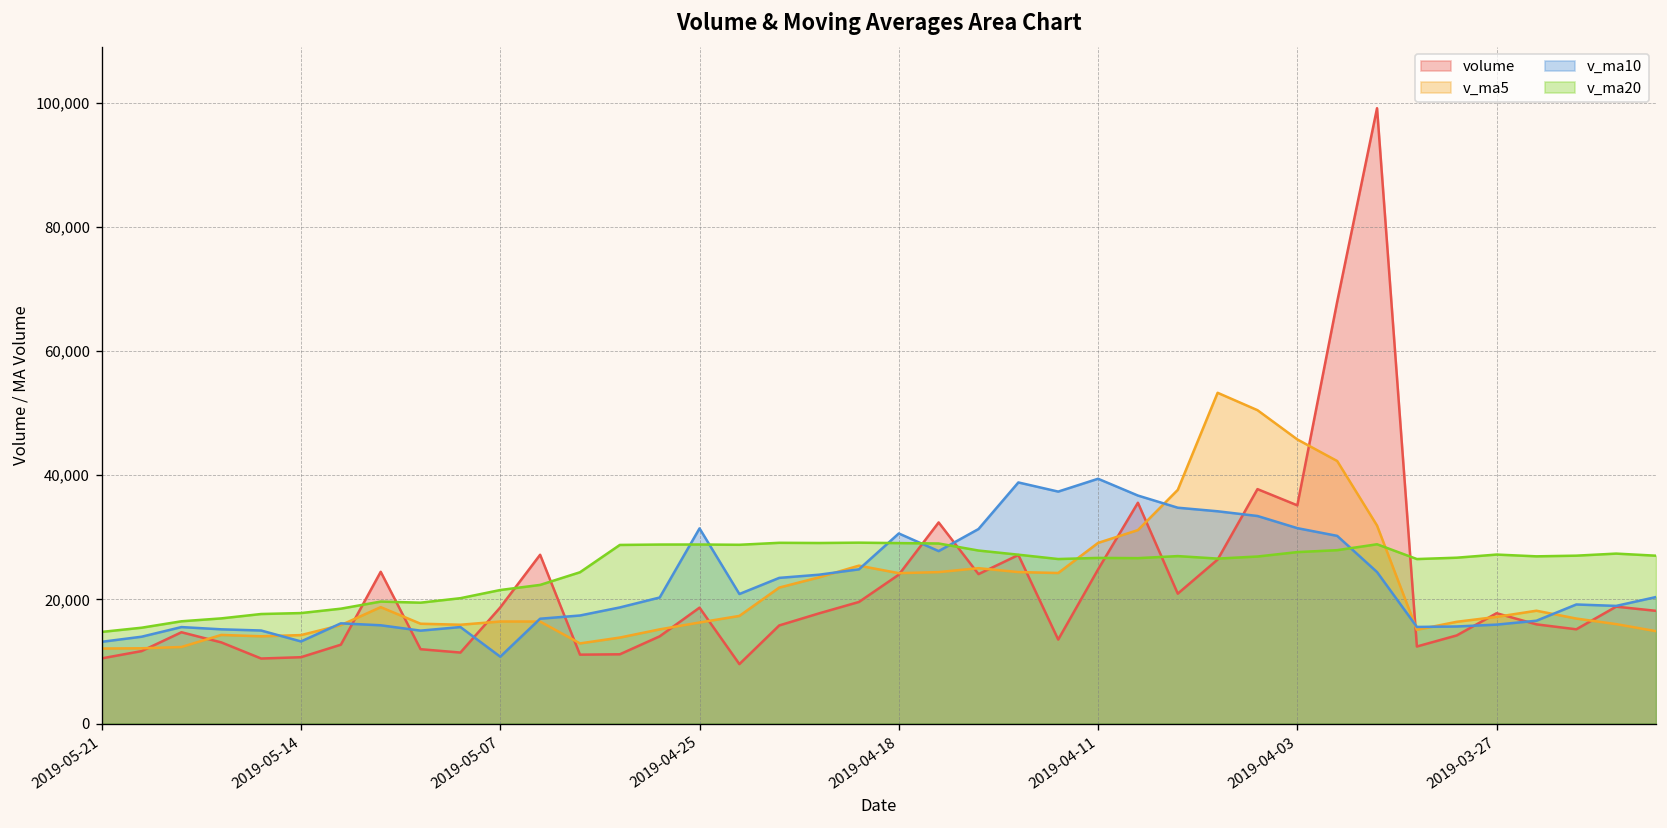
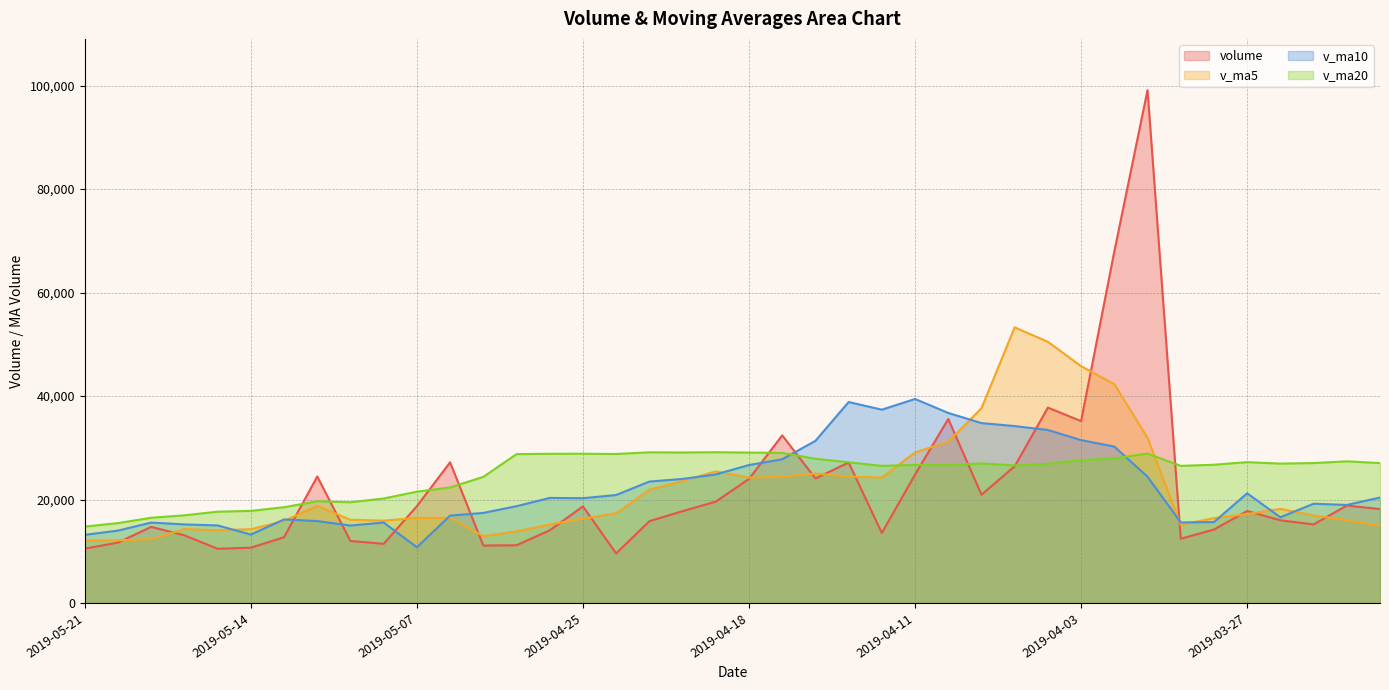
v_ma10, 2019-04-25: 31,000 -> 20,000
v_ma10, 2019-04-18: 31,000 -> 27,000
v_ma10, 2019-03-27: 16,000 -> 21,000
